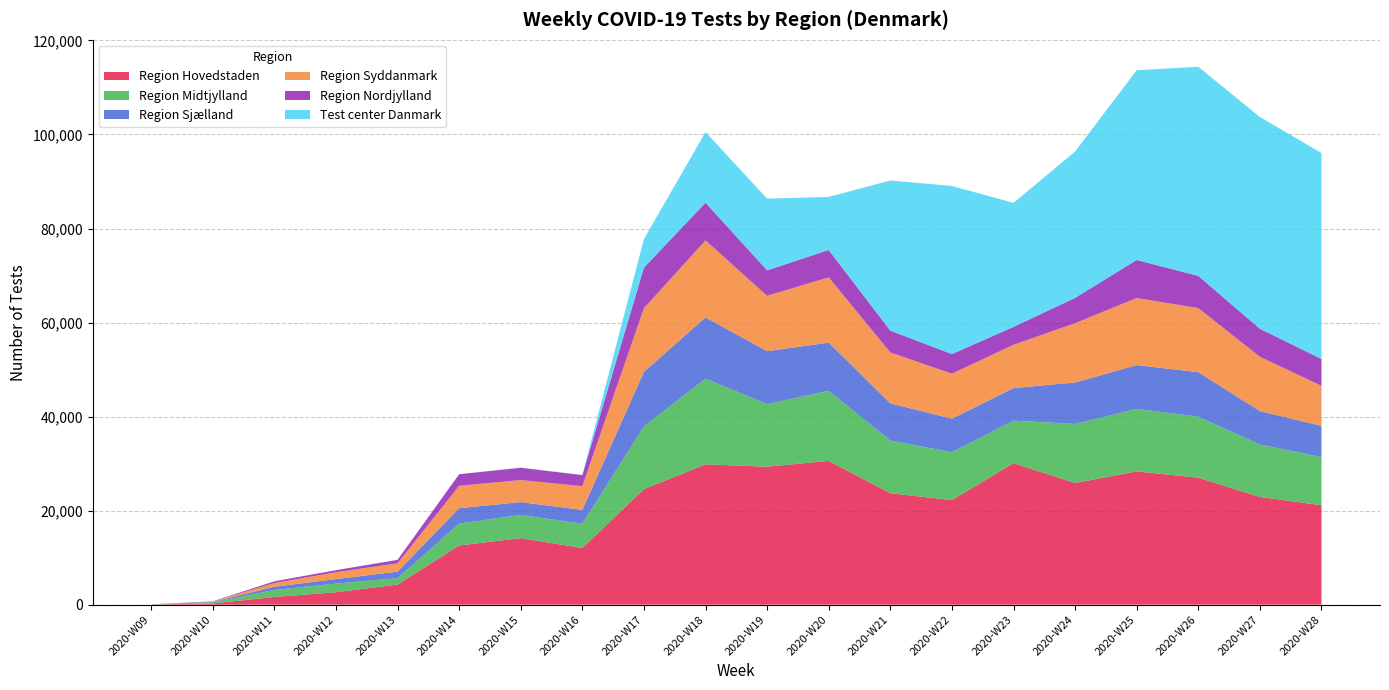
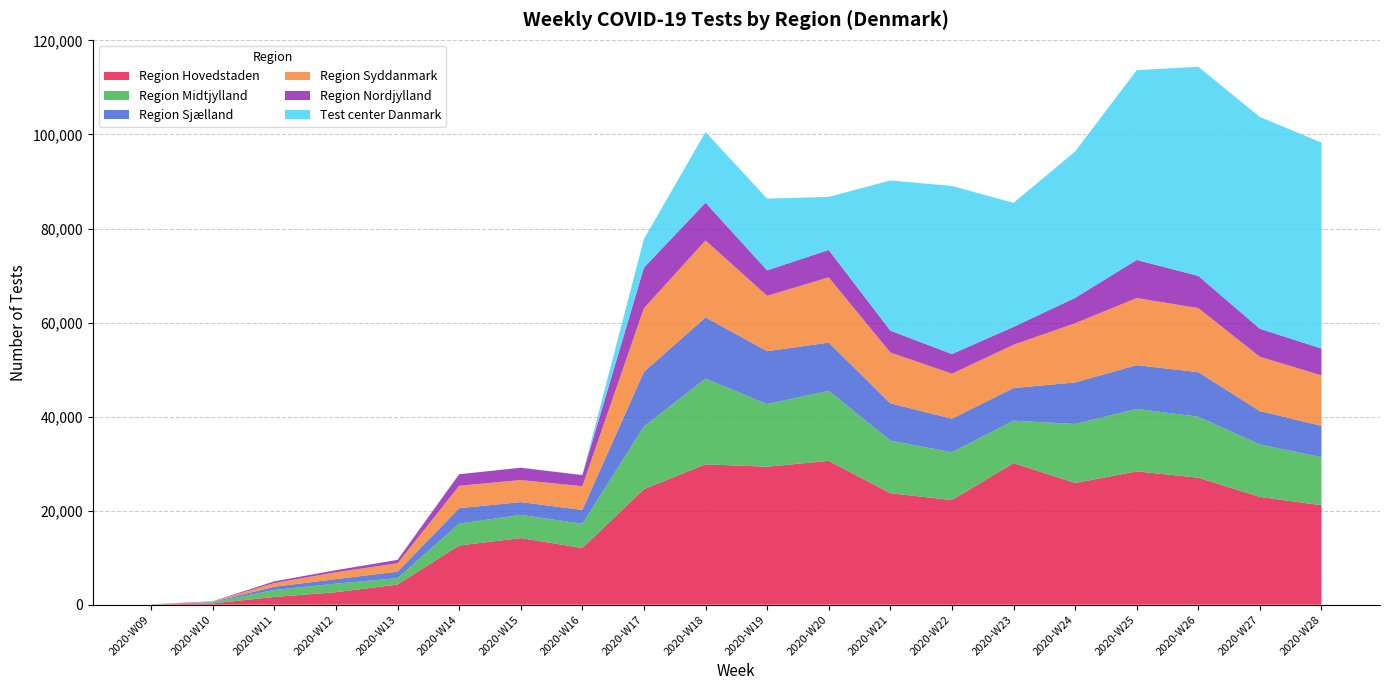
Region Syddanmark, 2020-W28: 9,000 -> 11,000
